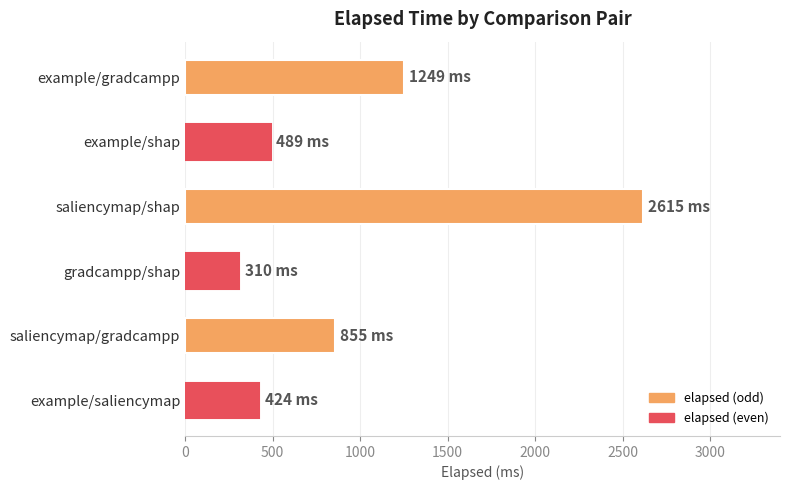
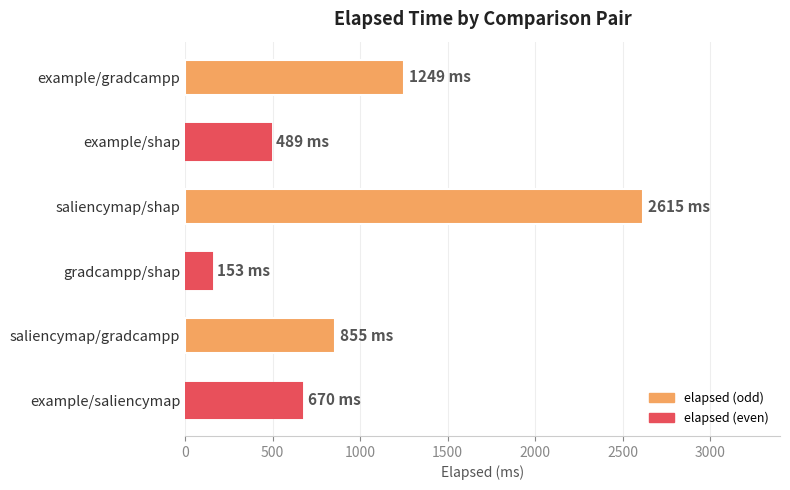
gradcampp/shap: 310 -> 153
example/saliencymap: 424 -> 670
